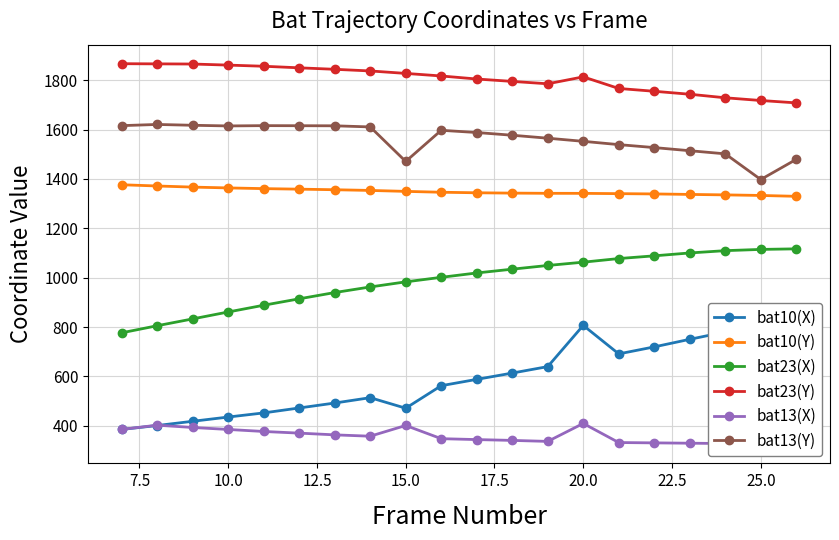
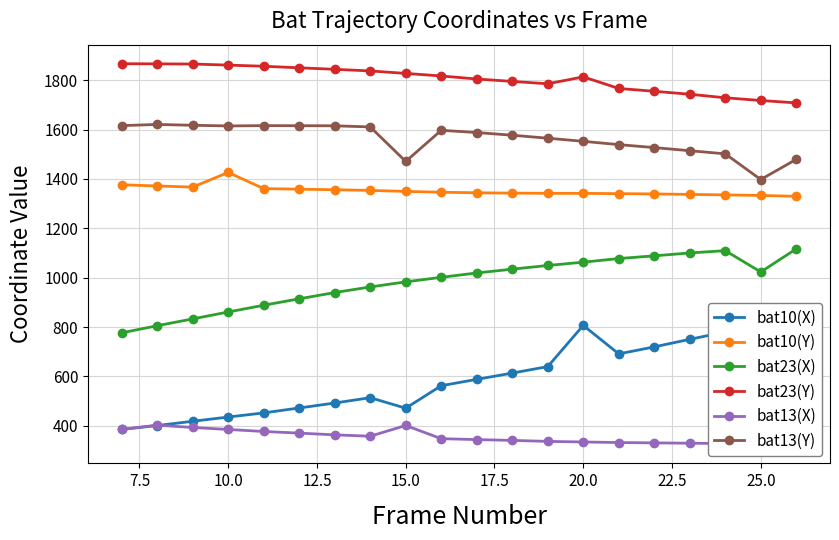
bat10(Y), 10.0: 1360 -> 1430
bat13(X), 20.0: 410 -> 330
bat23(X), 25.0: 1110 -> 1020
